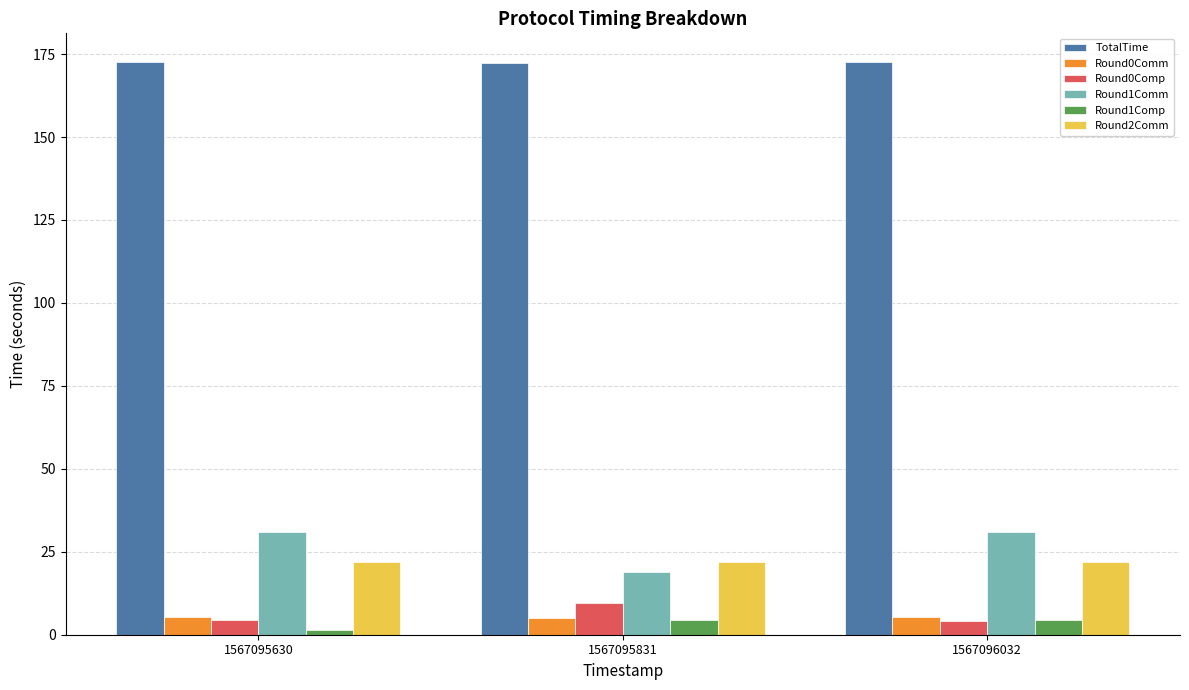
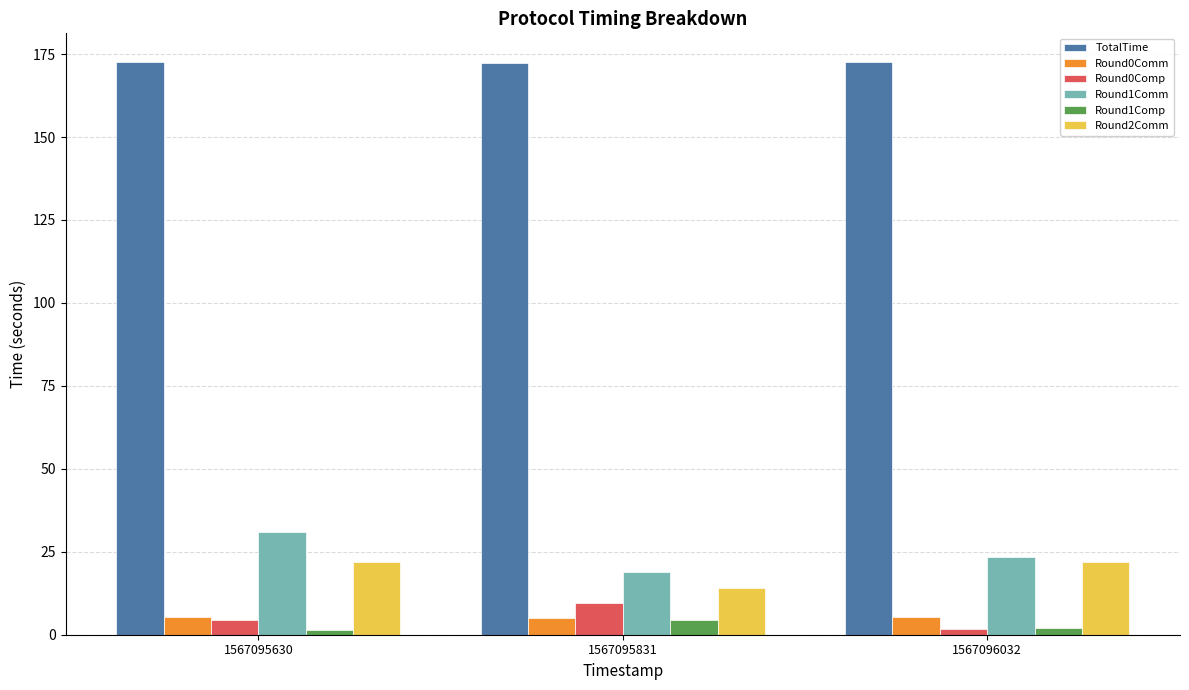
Round2Comm, 1567095831: 22 -> 14
Round0Comp, 1567096032: 4 -> 2
Round1Comm, 1567096032: 31 -> 23
Round1Comp, 1567096032: 4 -> 2
